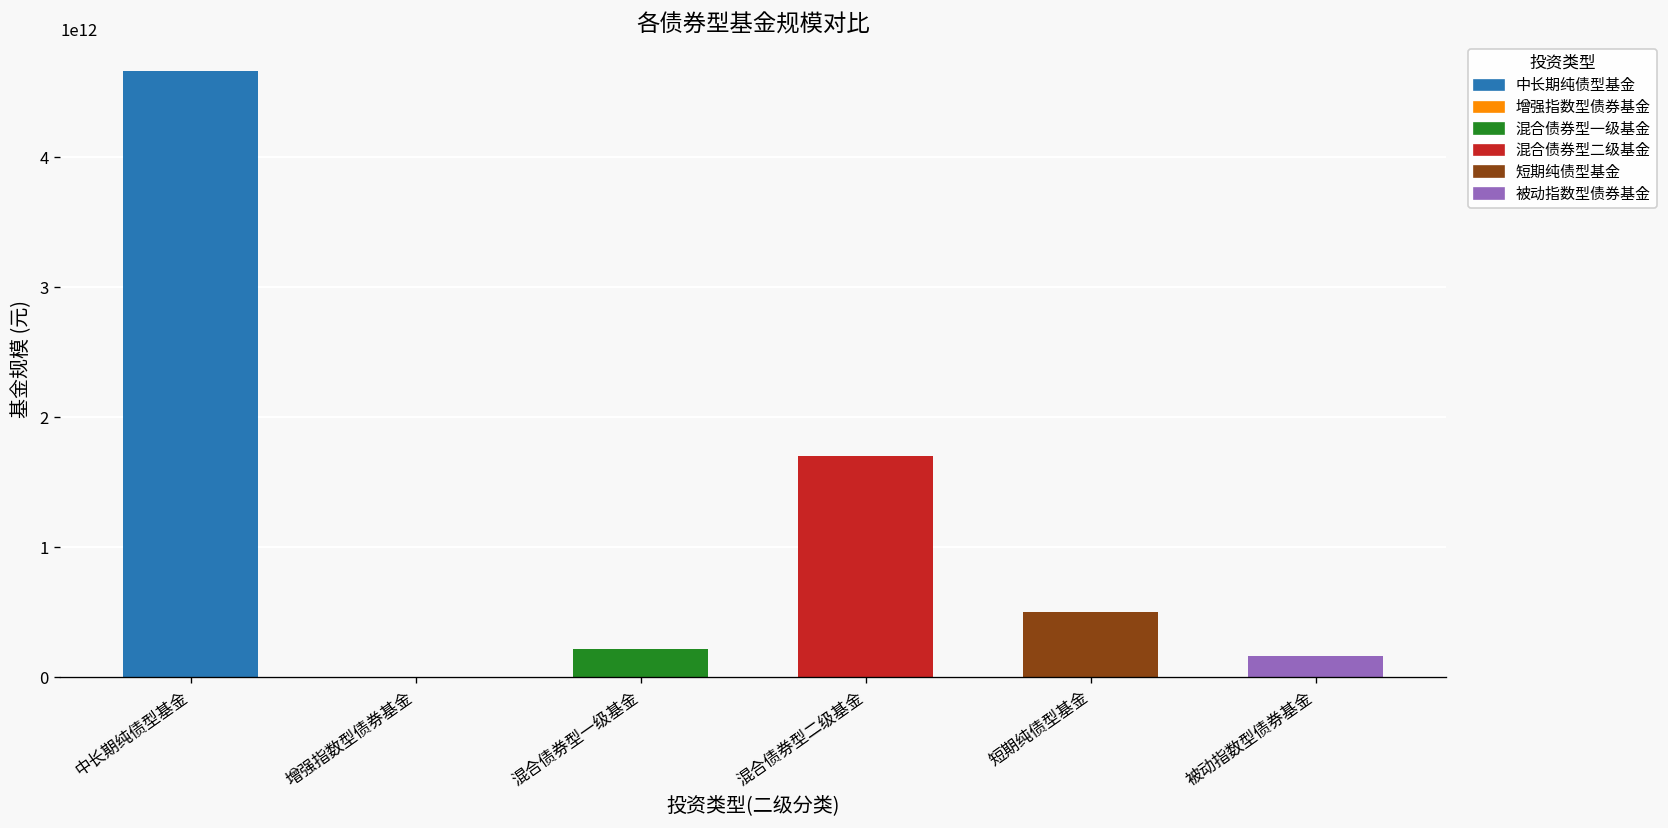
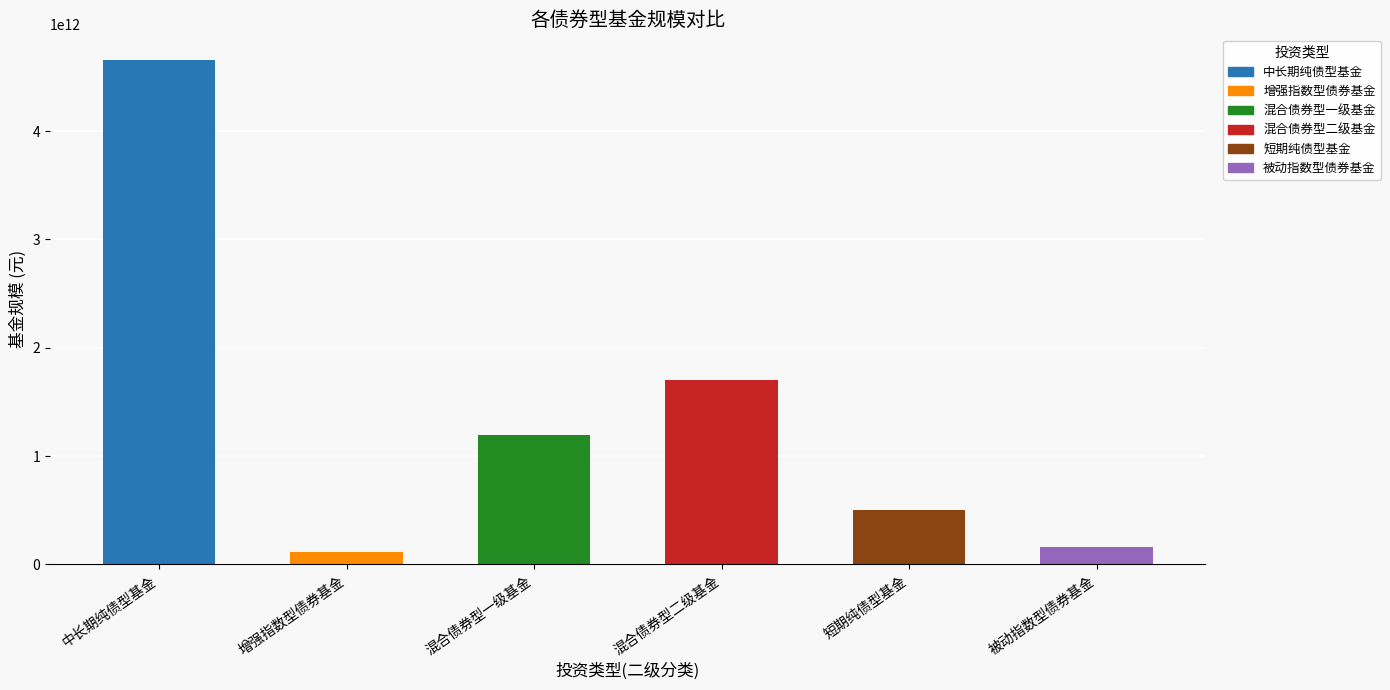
增强指数型债券基金: 0 -> 110000000000
混合债券型一级基金: 220000000000 -> 1190000000000
